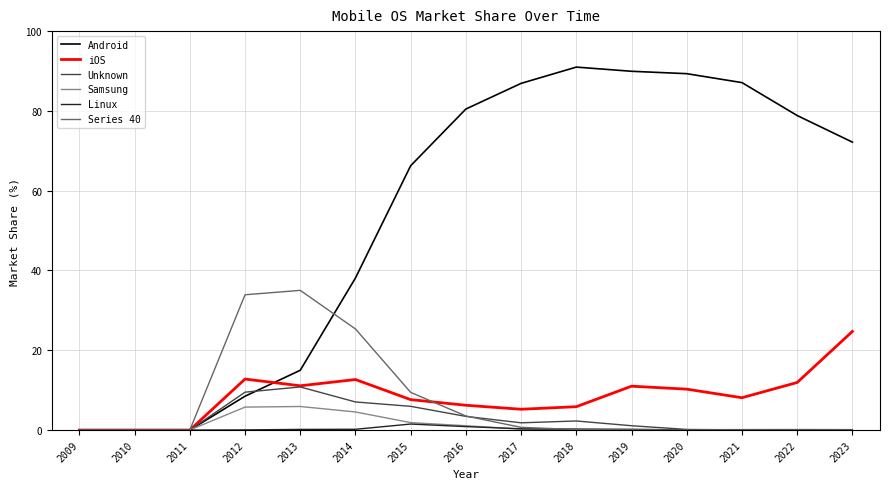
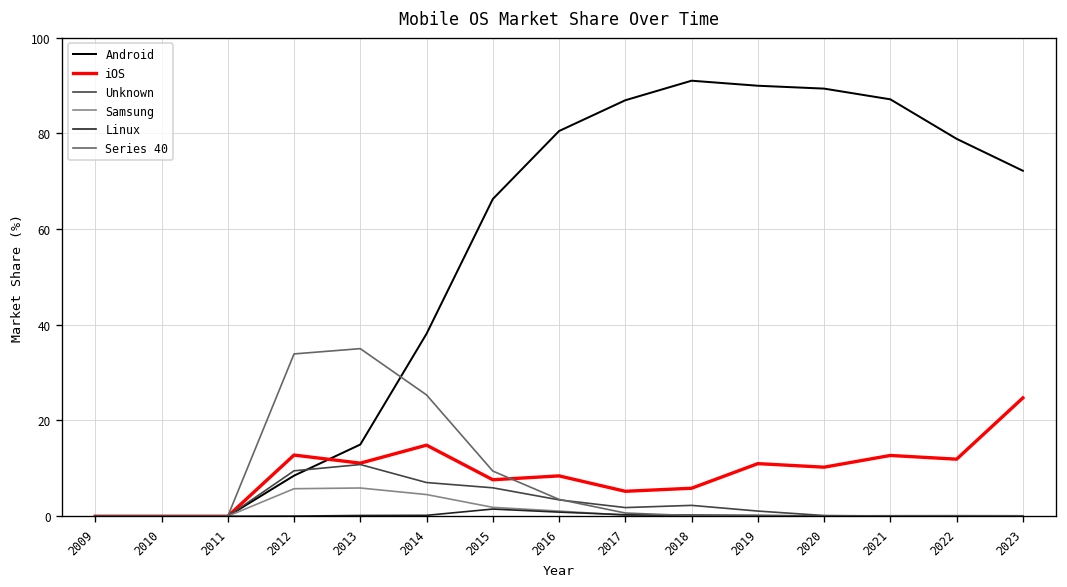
iOS, 2014: 13 -> 15
iOS, 2016: 6 -> 8
iOS, 2021: 8 -> 13
